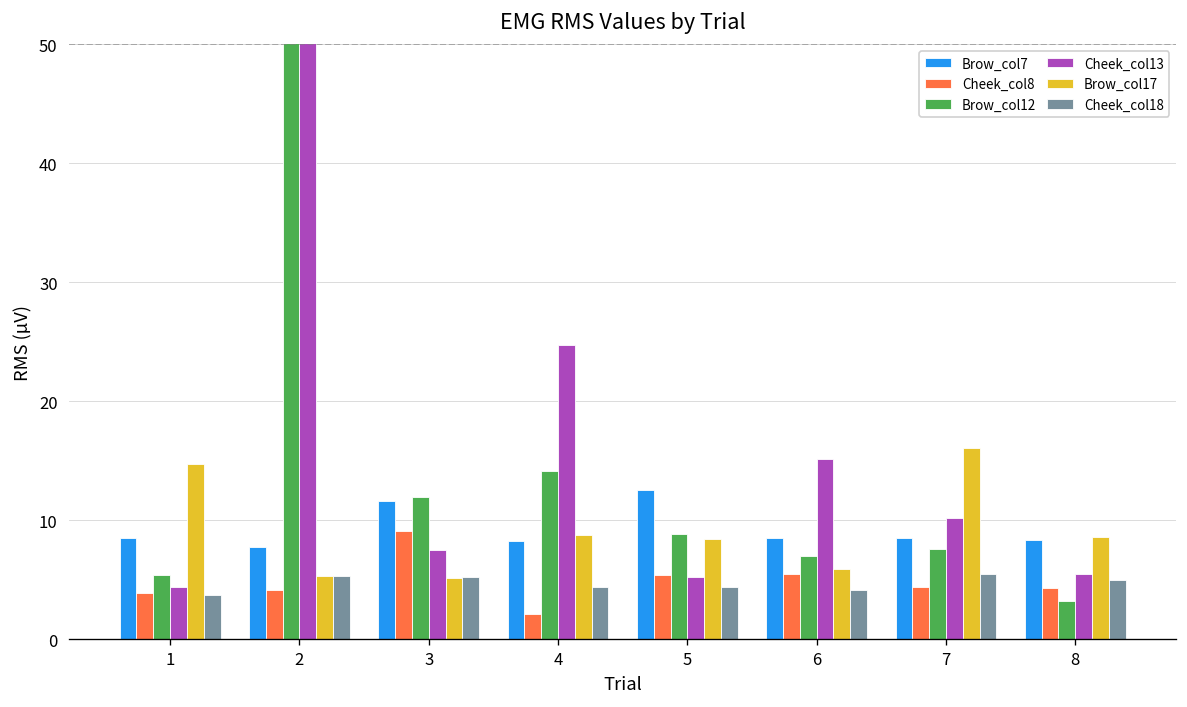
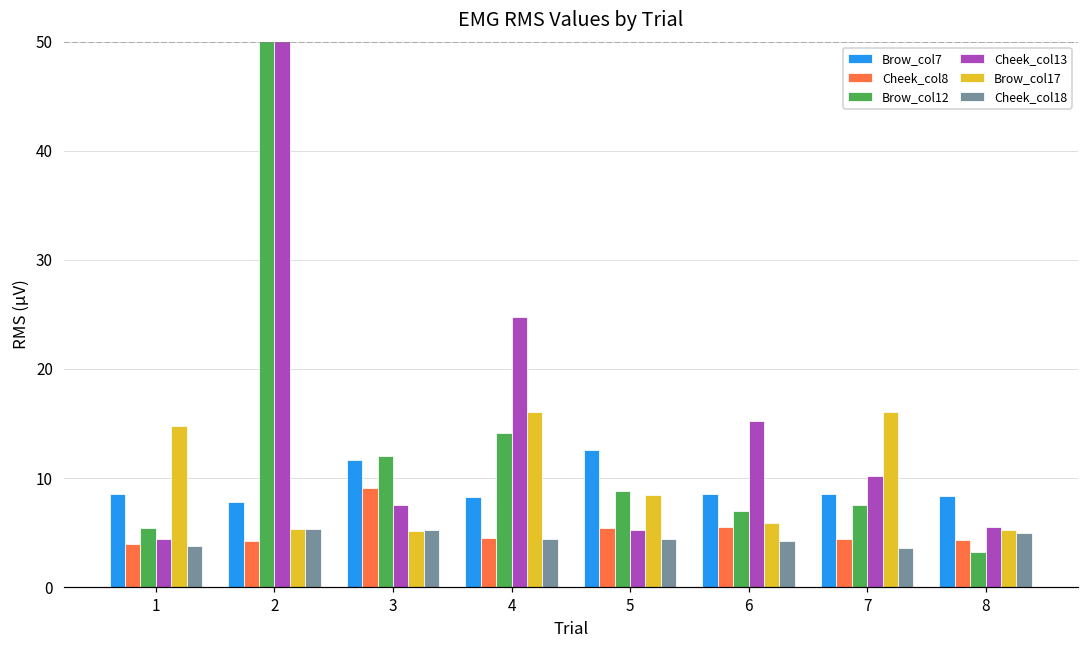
Cheek_col8, 4: 2 -> 4
Brow_col17, 4: 9 -> 16
Cheek_col18, 7: 5 -> 4
Brow_col17, 8: 9 -> 5
